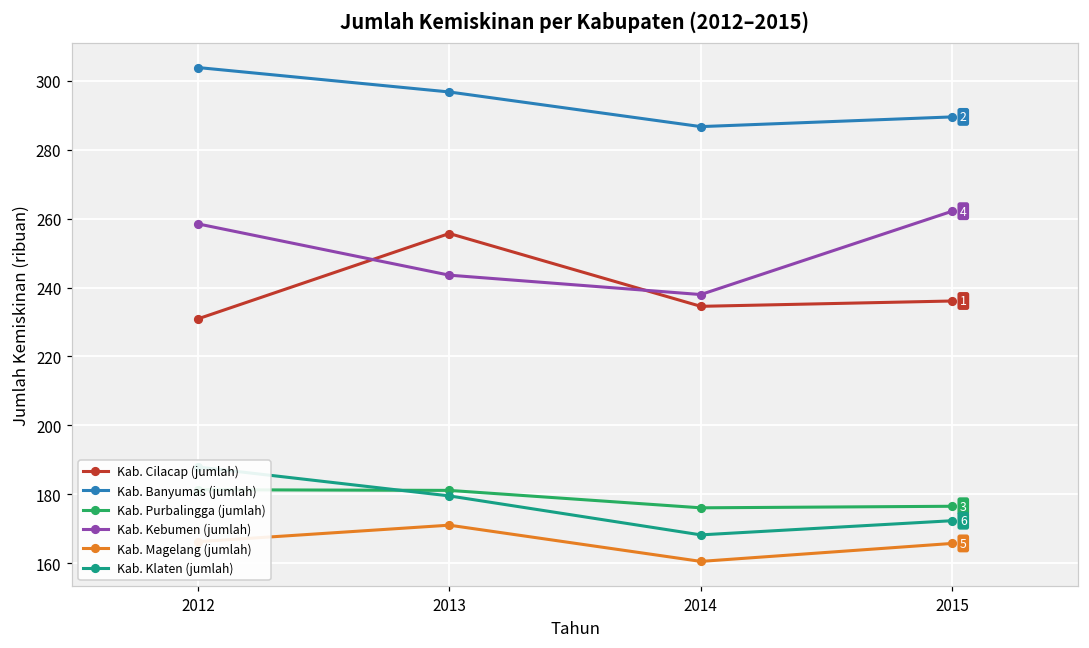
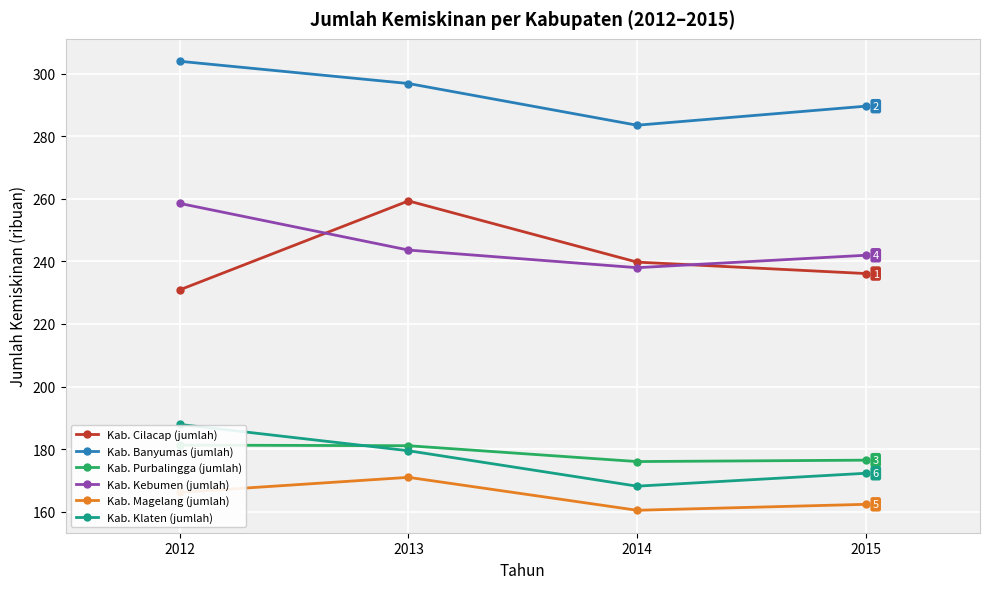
Kab. Cilacap (jumlah), 2013: 256 -> 259
Kab. Cilacap (jumlah), 2014: 235 -> 240
Kab. Banyumas (jumlah), 2014: 287 -> 283
Kab. Kebumen (jumlah), 2015: 262 -> 242
Kab. Magelang (jumlah), 2015: 166 -> 162
